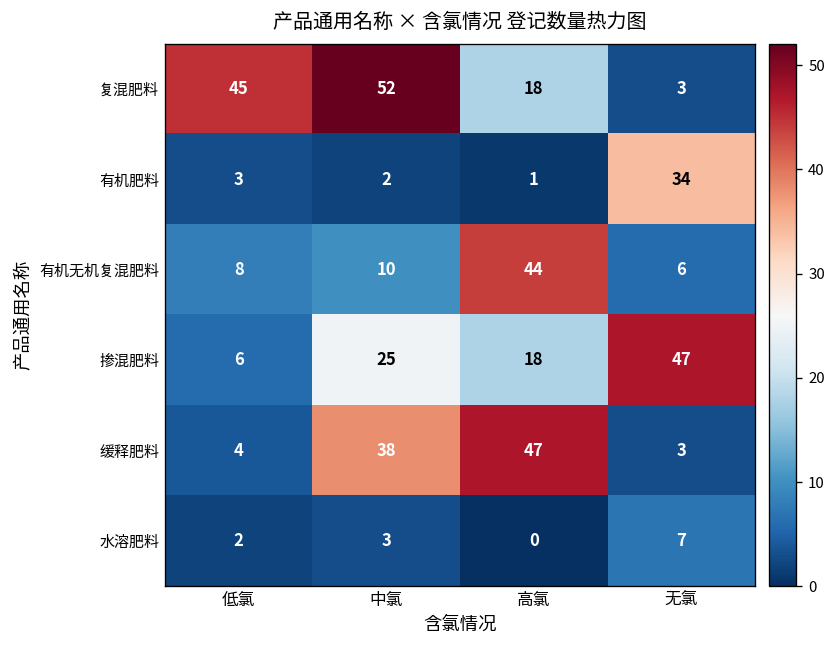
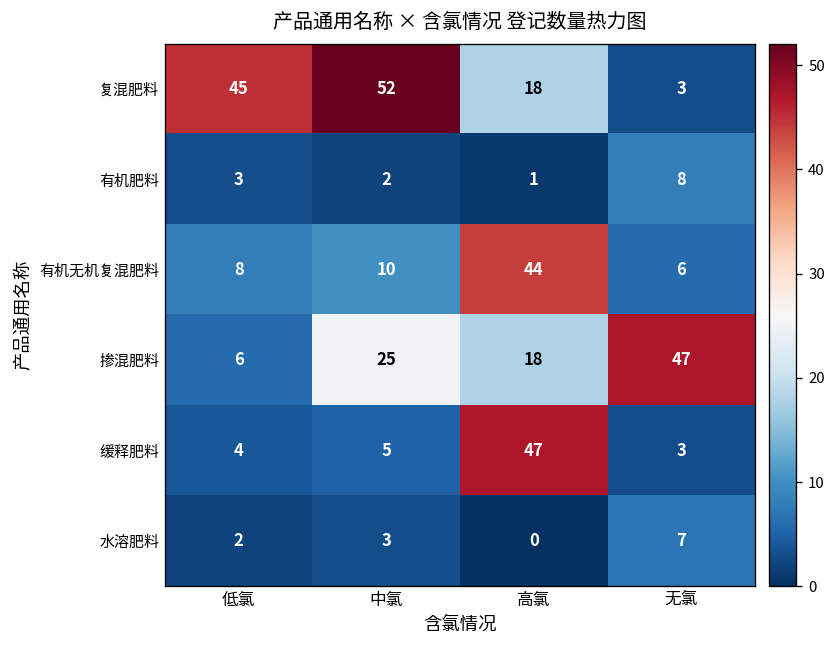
有机肥料, 无氯: 34 -> 8
缓释肥料, 中氯: 38 -> 5
